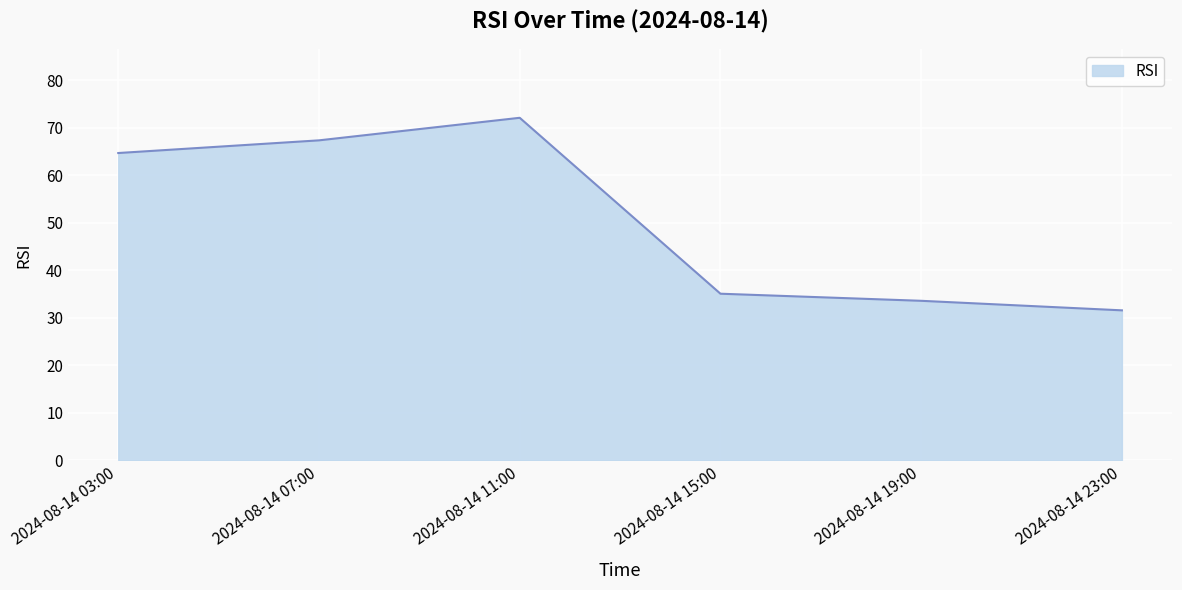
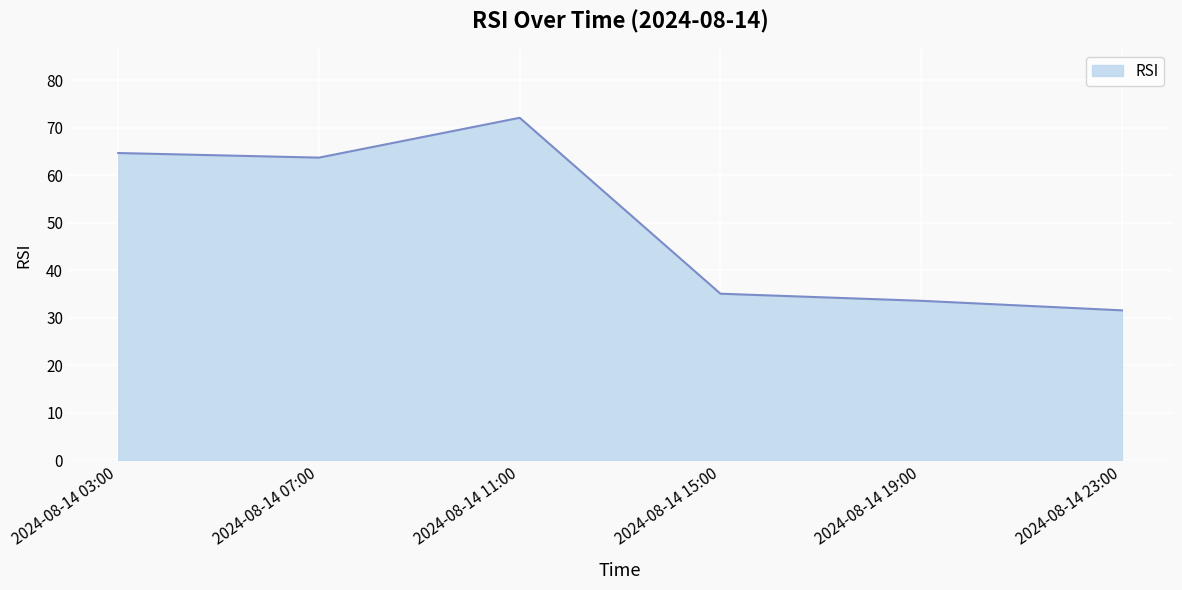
2024-08-14 07:00: 67 -> 64
